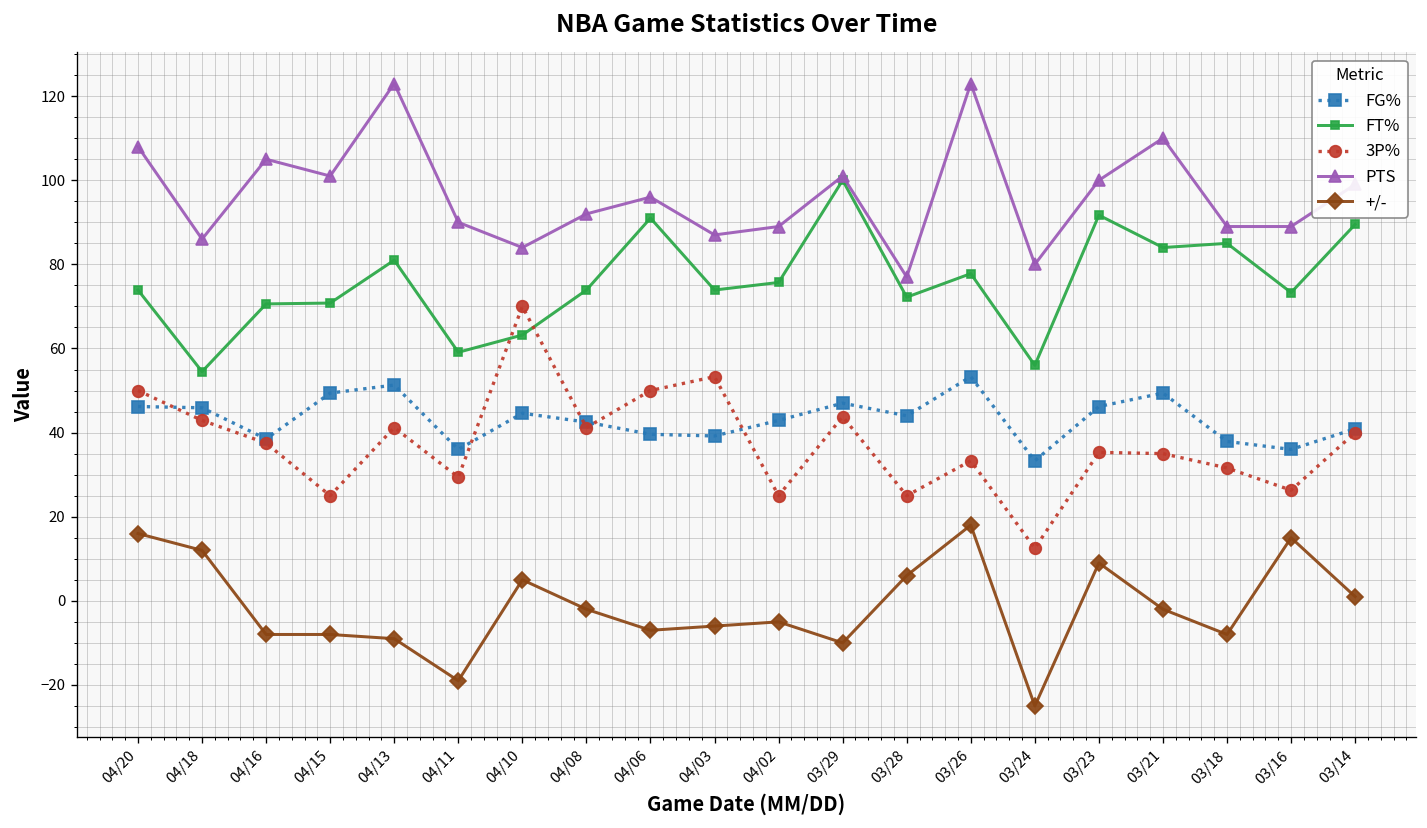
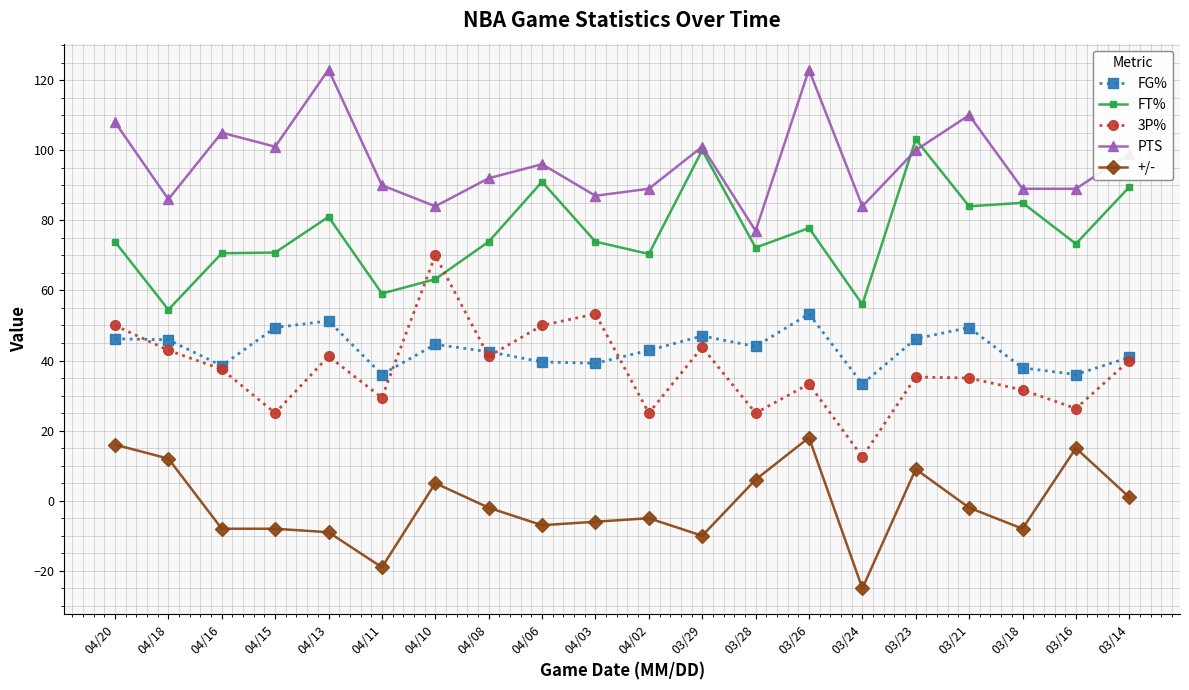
FT%, 04/02: 76 -> 70
PTS, 03/24: 80 -> 84
FT%, 03/23: 92 -> 103
